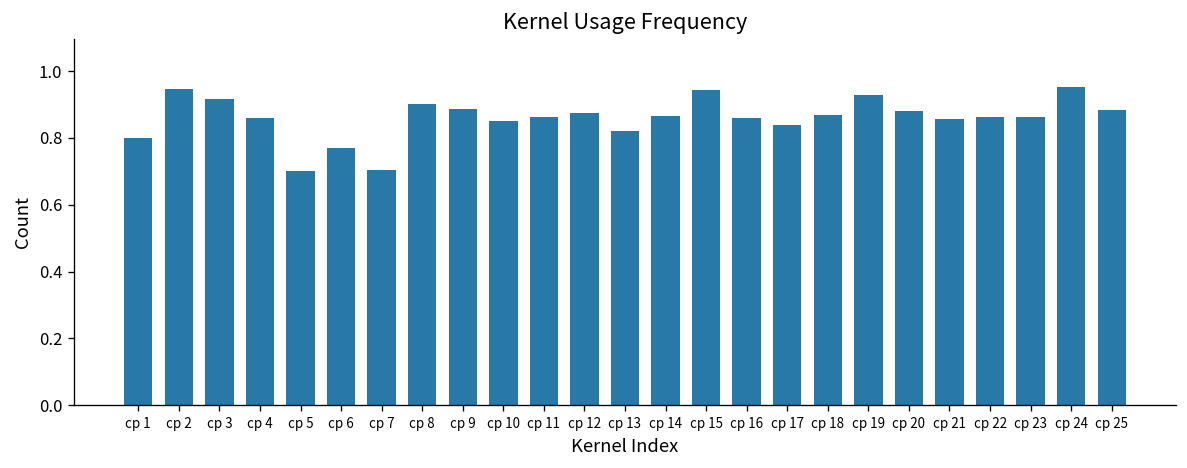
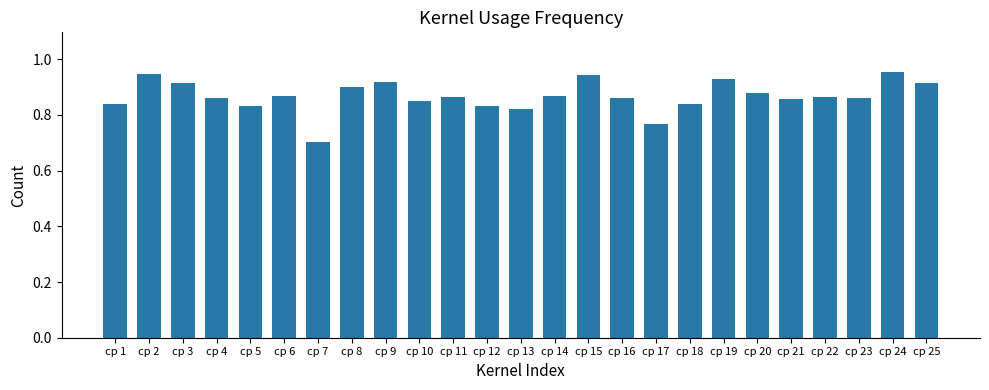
cp 1: 0.80 -> 0.84
cp 5: 0.70 -> 0.83
cp 6: 0.77 -> 0.87
cp 9: 0.89 -> 0.92
cp 12: 0.88 -> 0.83
cp 17: 0.84 -> 0.77
cp 18: 0.87 -> 0.84
cp 25: 0.88 -> 0.92
